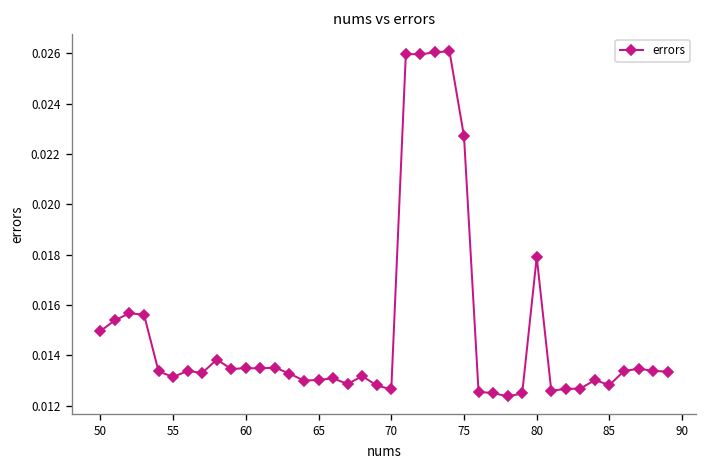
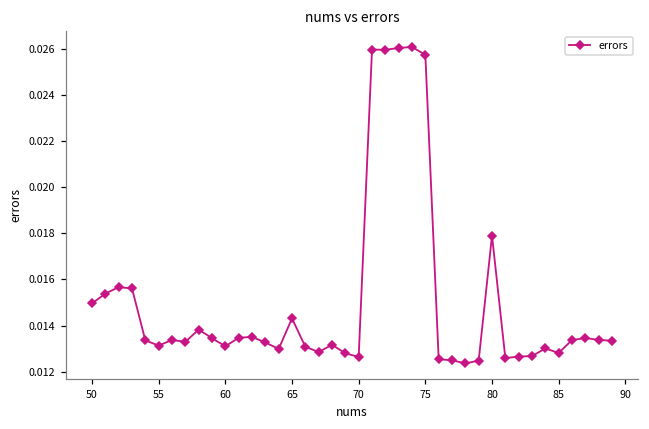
60: 0.0135 -> 0.0131
65: 0.0130 -> 0.0143
75: 0.0227 -> 0.0257
